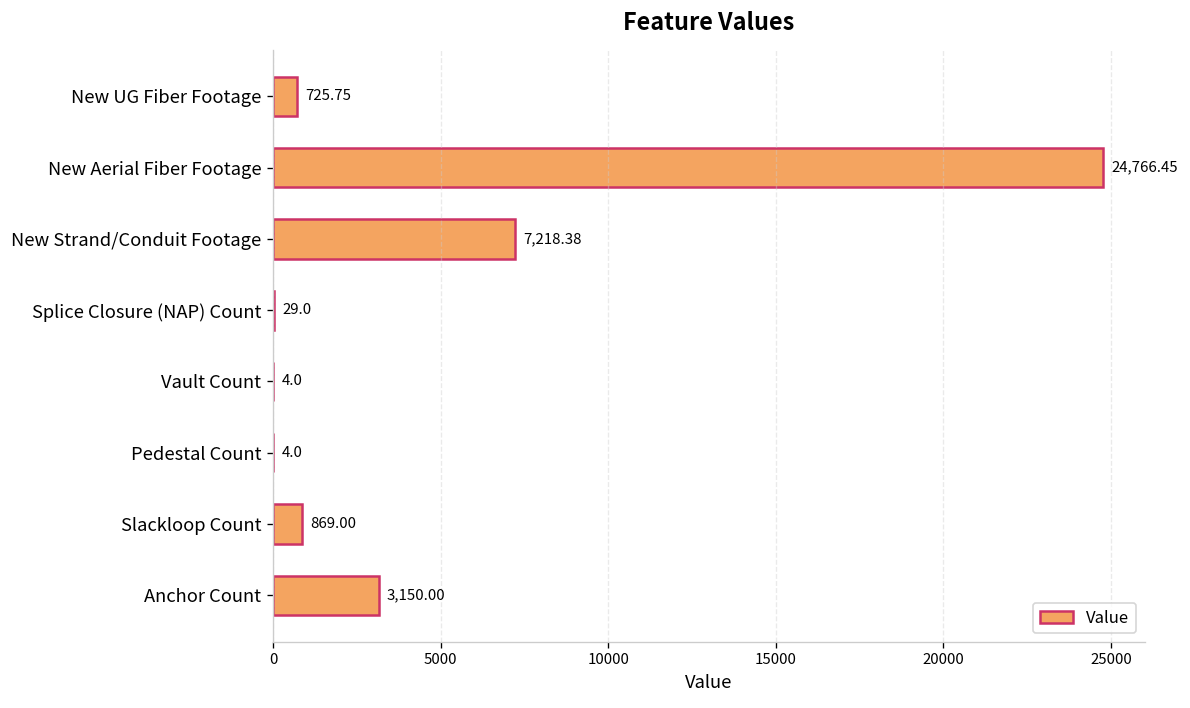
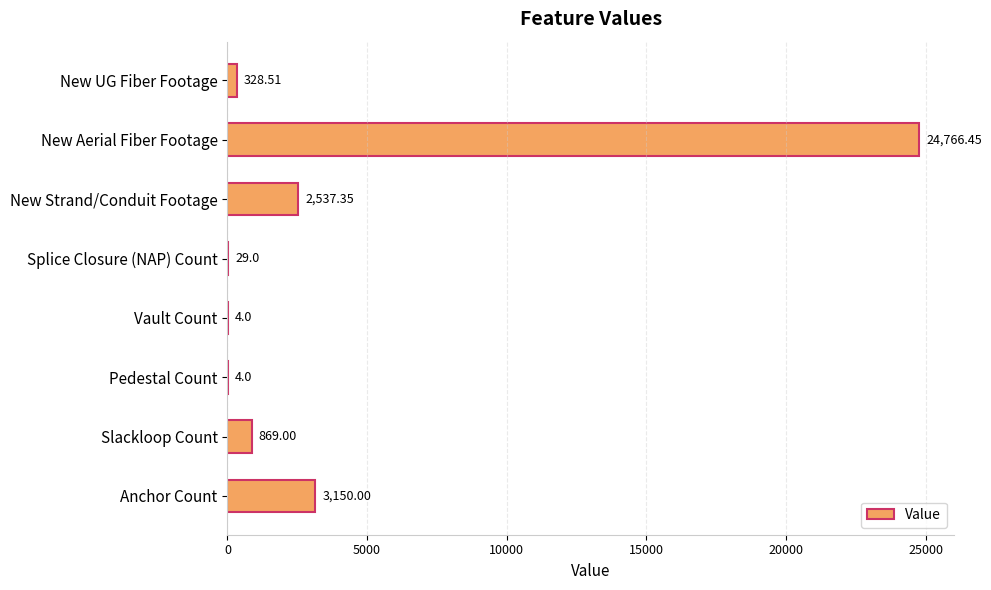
New UG Fiber Footage: 725.75 -> 328.51
New Strand/Conduit Footage: 7,218.38 -> 2,537.35
